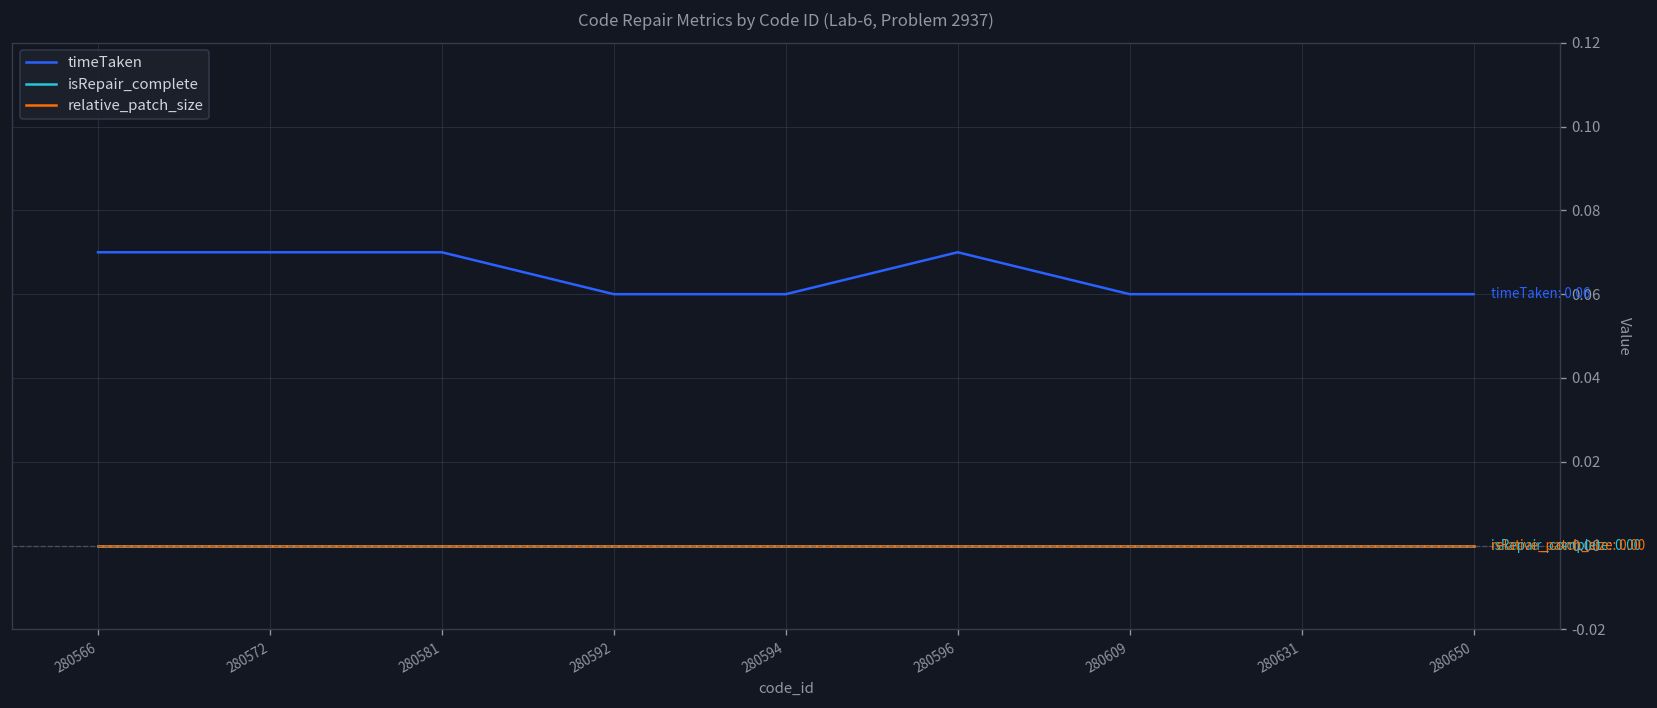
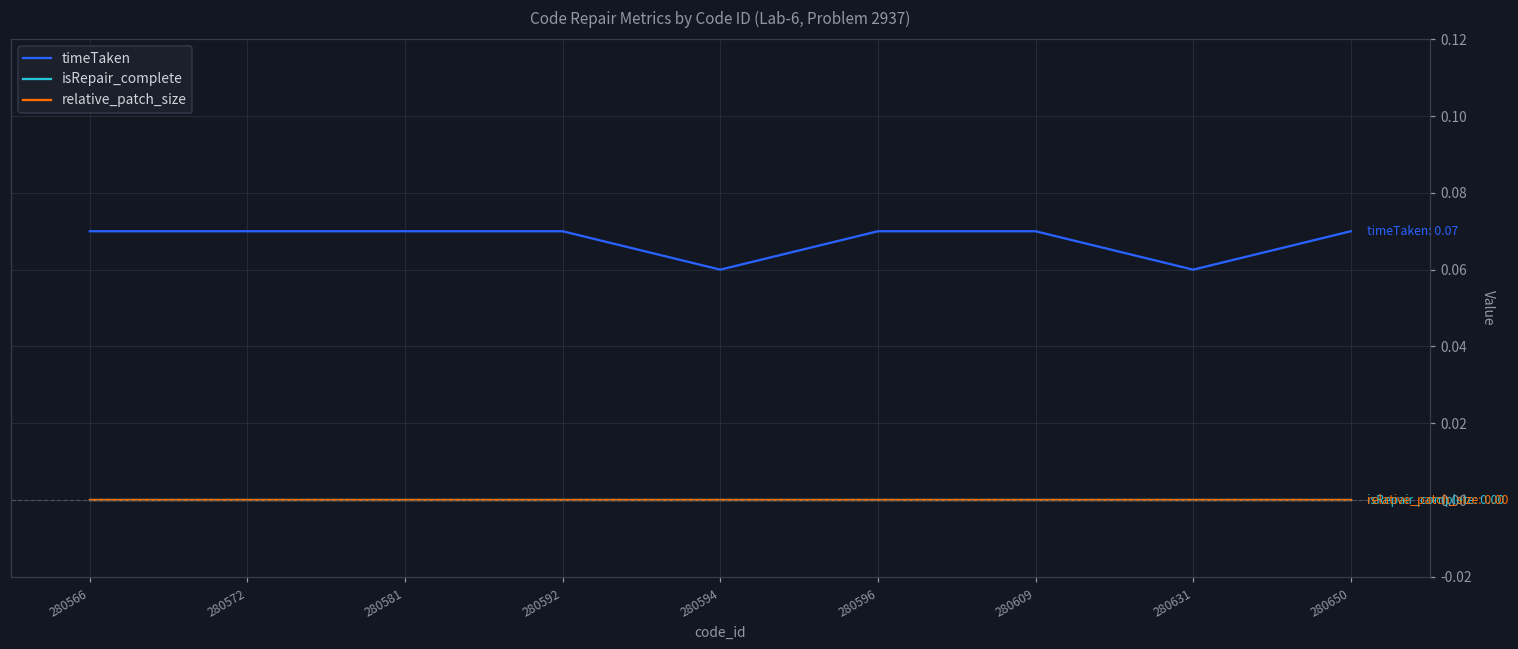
timeTaken, 280592: 0.06 -> 0.07
timeTaken, 280609: 0.06 -> 0.07
timeTaken, 280650: 0.06 -> 0.07
